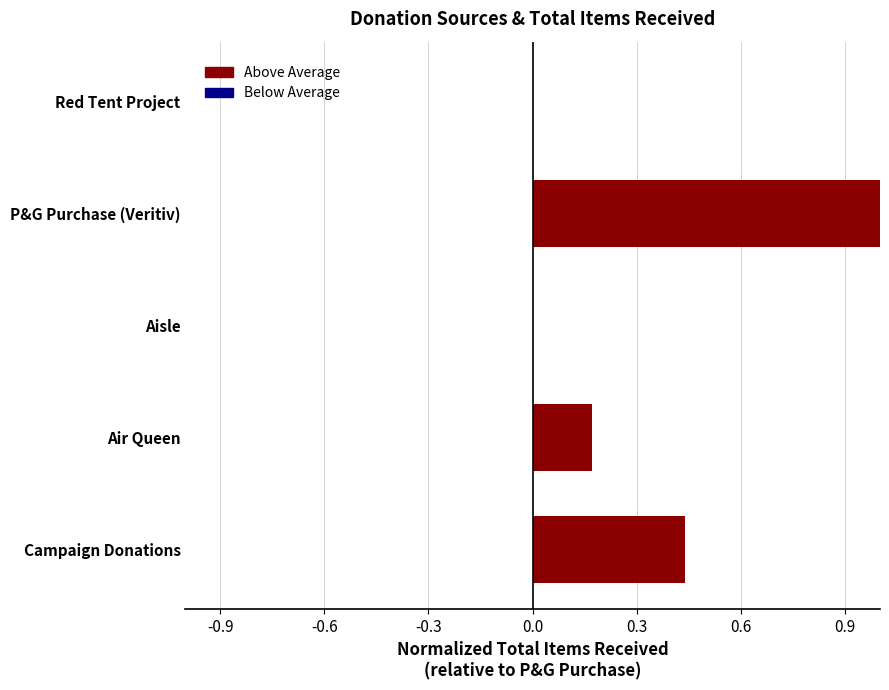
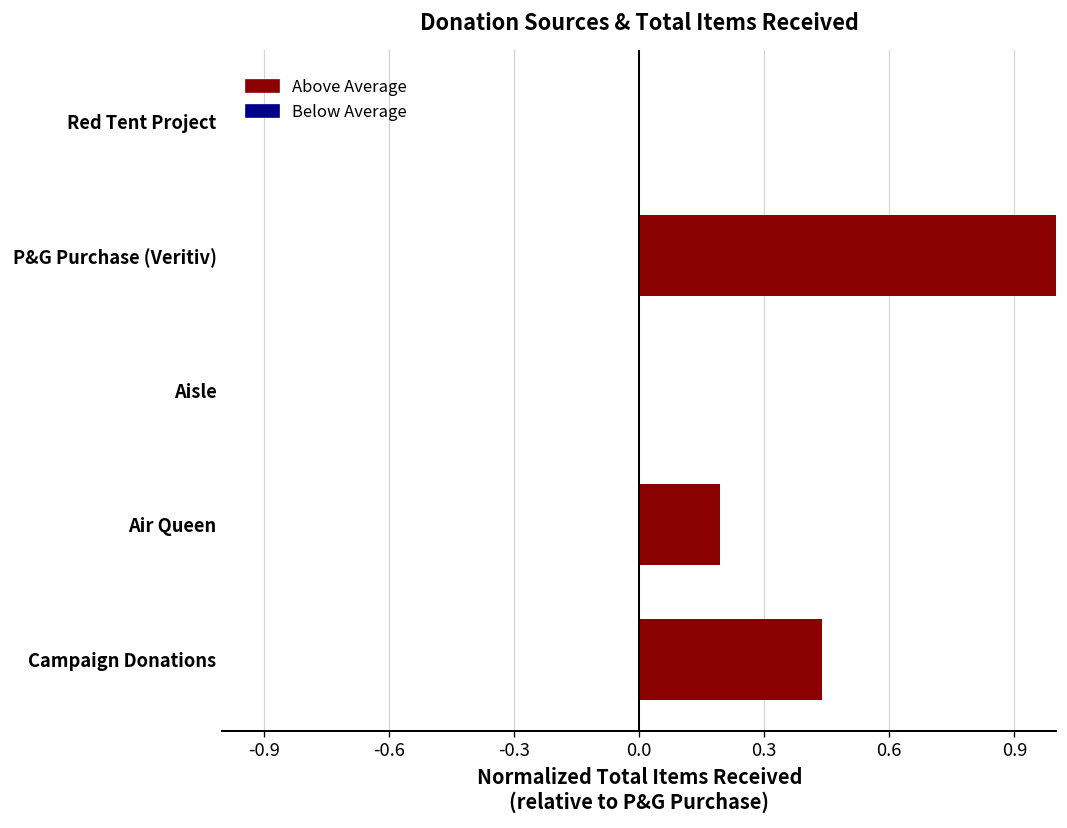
Air Queen: 0.17 -> 0.19
